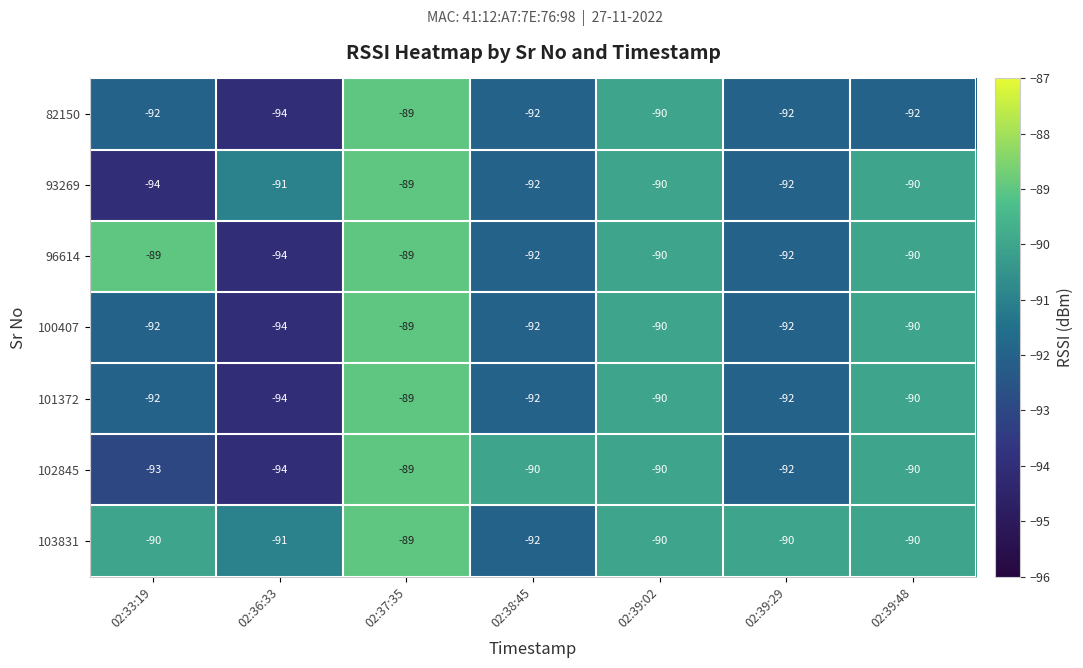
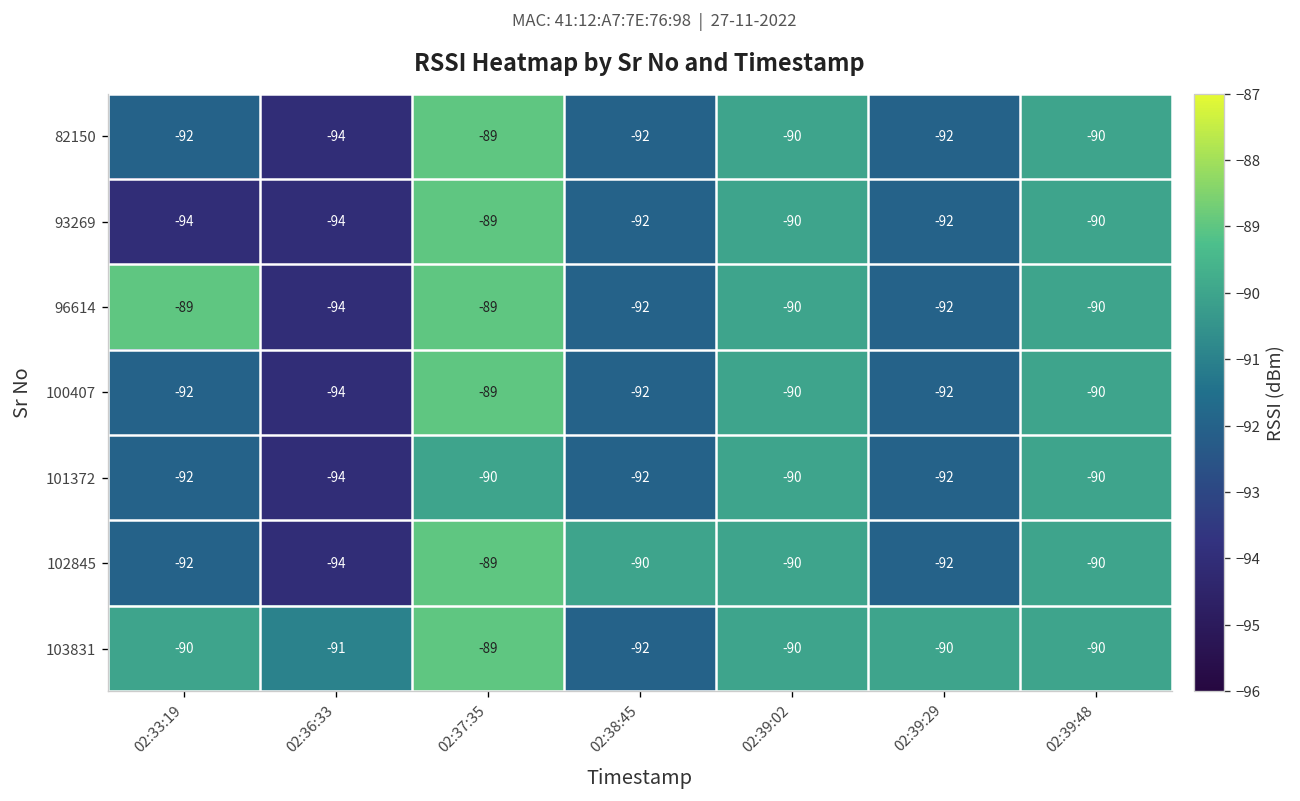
82150, 02:39:48: -92 -> -90
93269, 02:36:33: -91 -> -94
101372, 02:37:35: -89 -> -90
102845, 02:33:19: -93 -> -92
